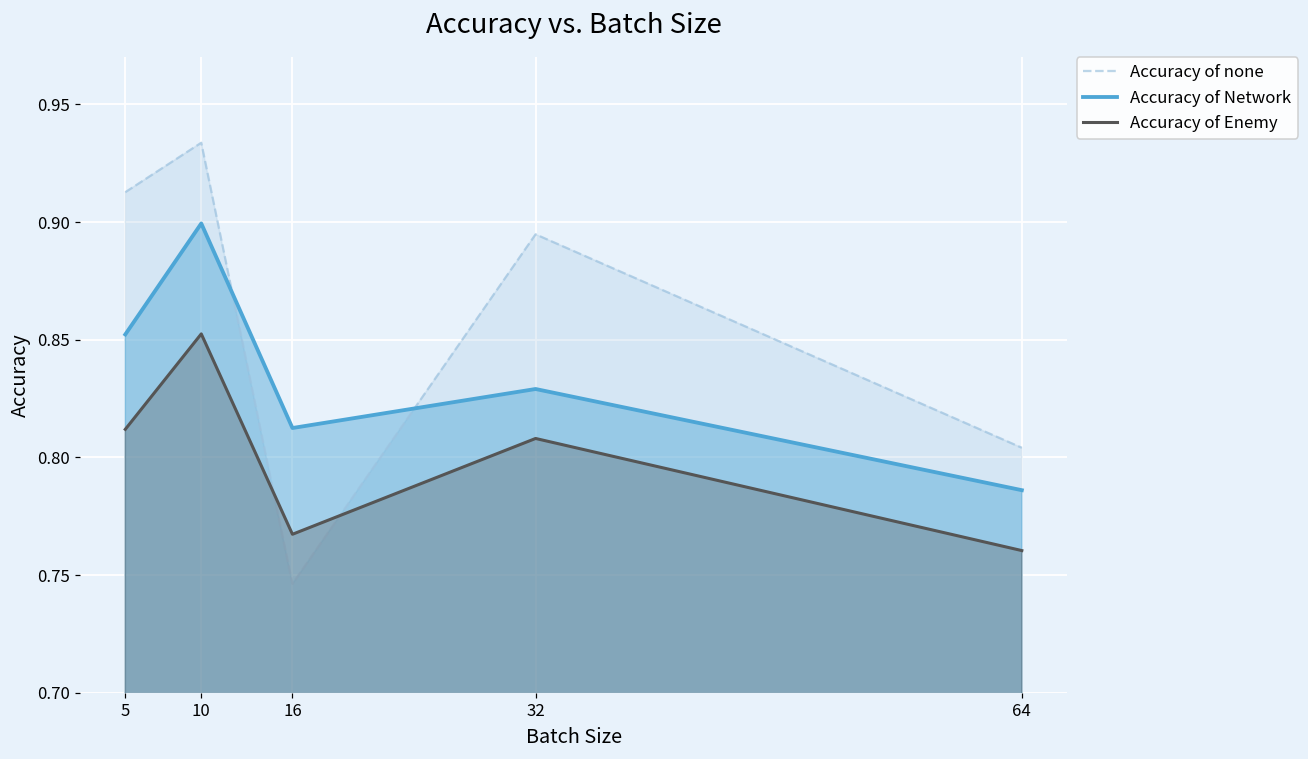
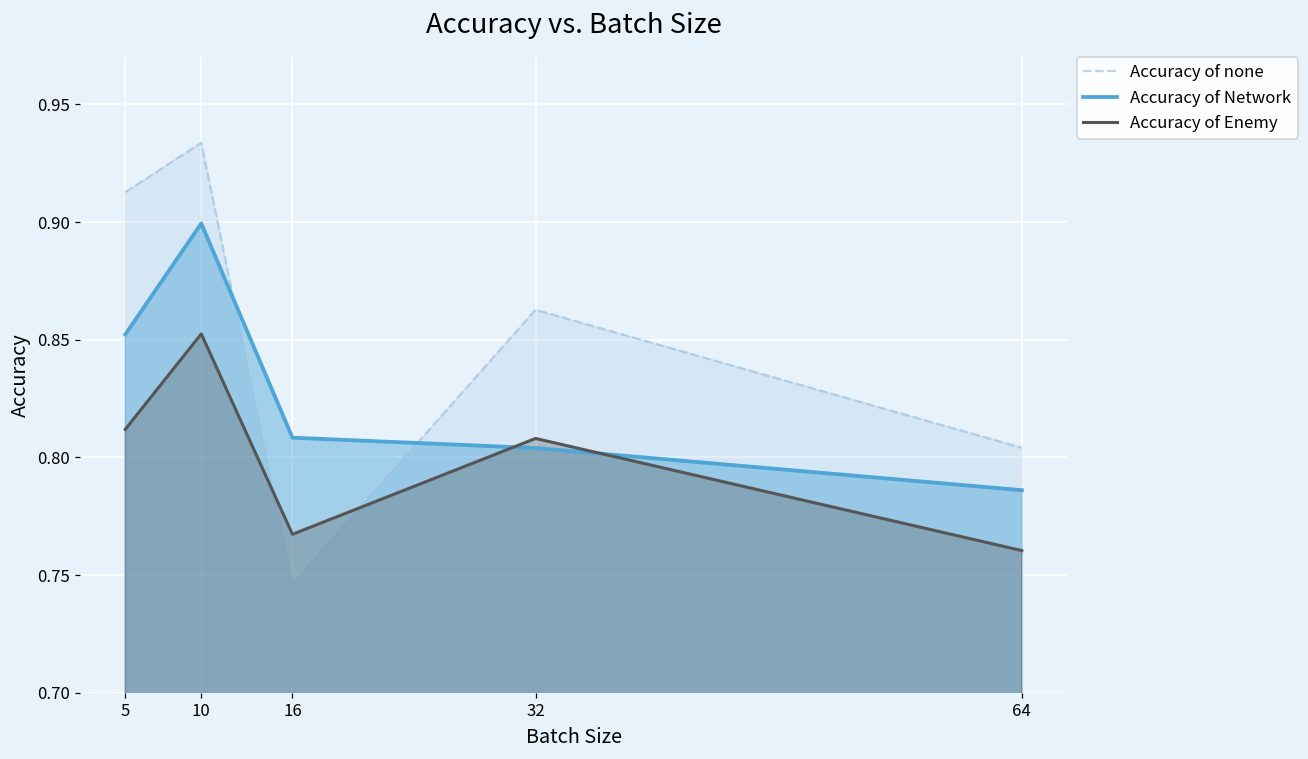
Accuracy of Network, 16: 0.812 -> 0.808
Accuracy of none, 32: 0.895 -> 0.863
Accuracy of Network, 32: 0.829 -> 0.804
